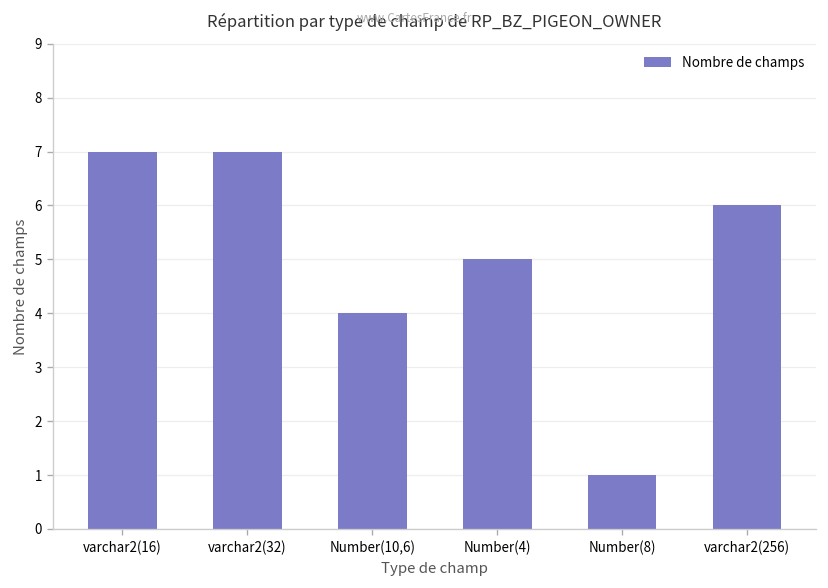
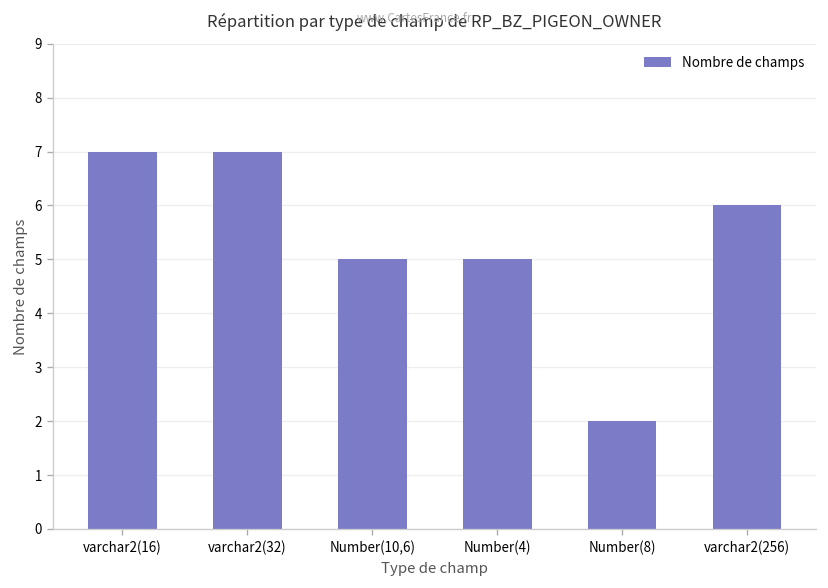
Number(10,6): 4 -> 5
Number(8): 1 -> 2
